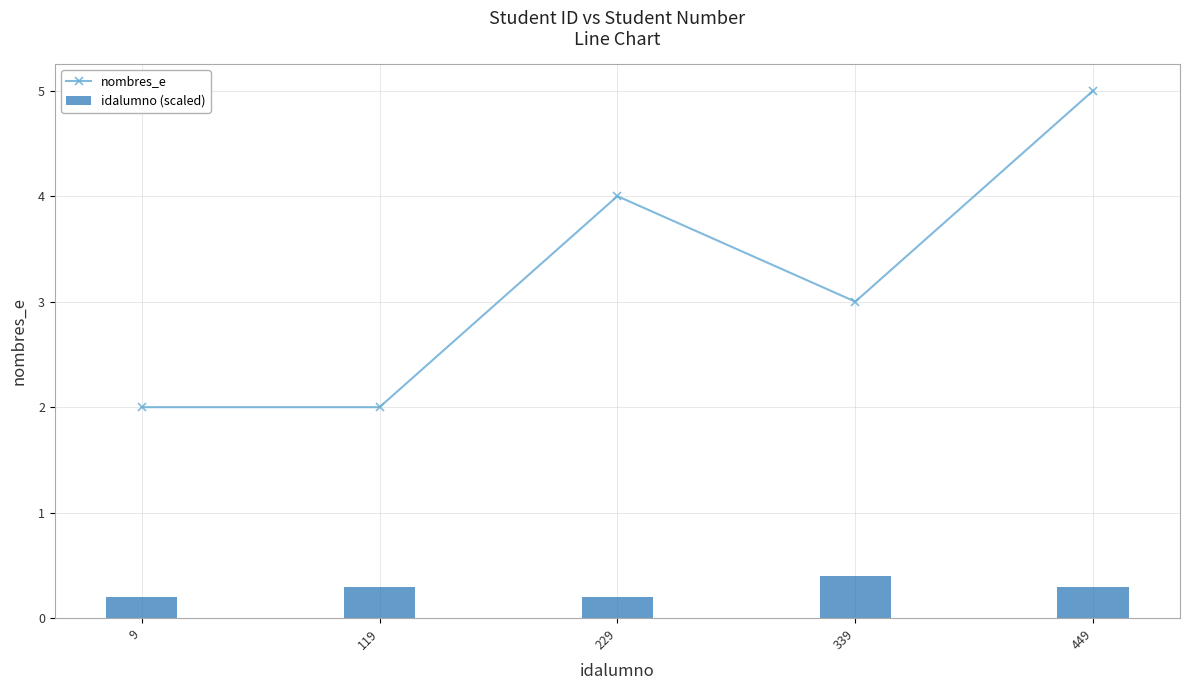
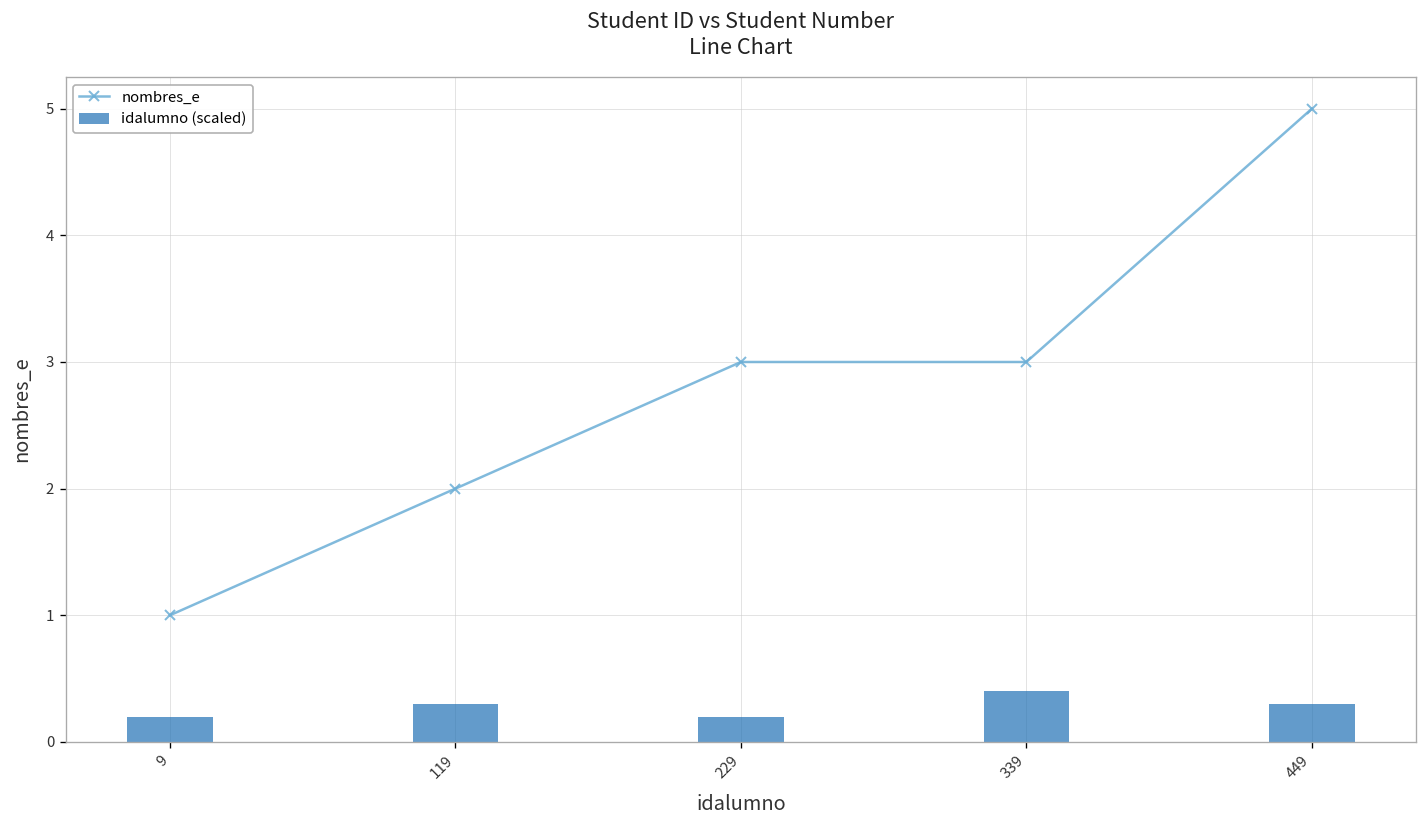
nombres_e, 9: 2 -> 1
nombres_e, 229: 4 -> 3
